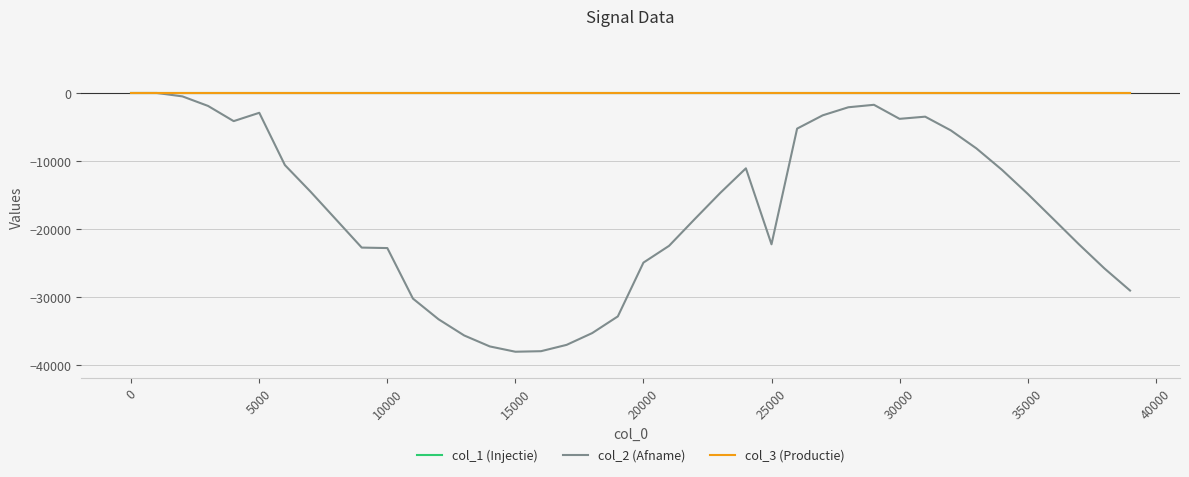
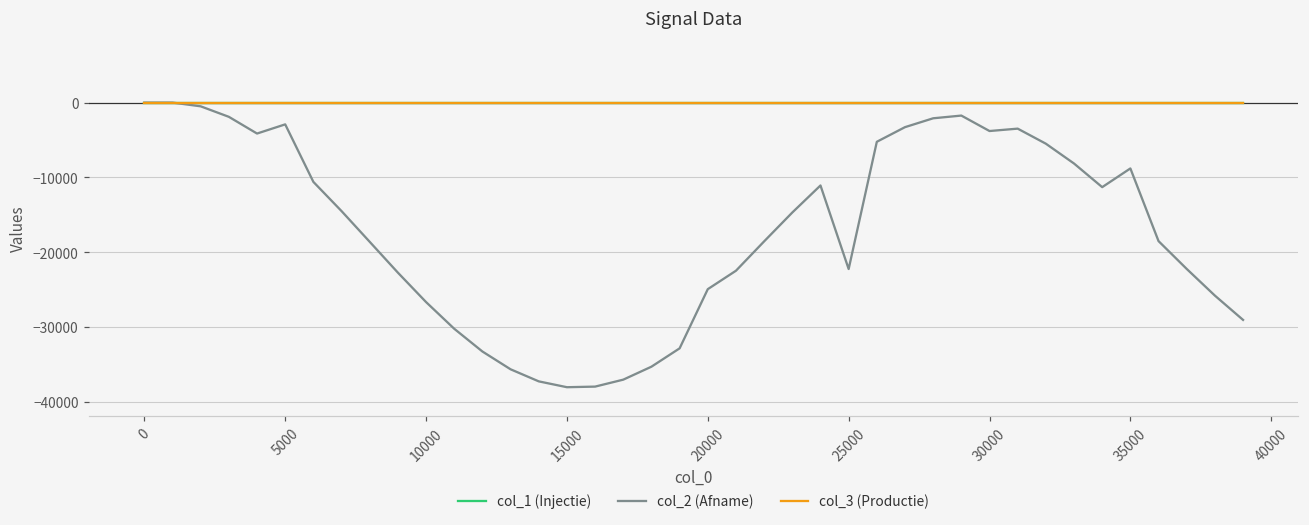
col_2 (Afname), 10000: -23000 -> -27000
col_2 (Afname), 35000: -15000 -> -9000
